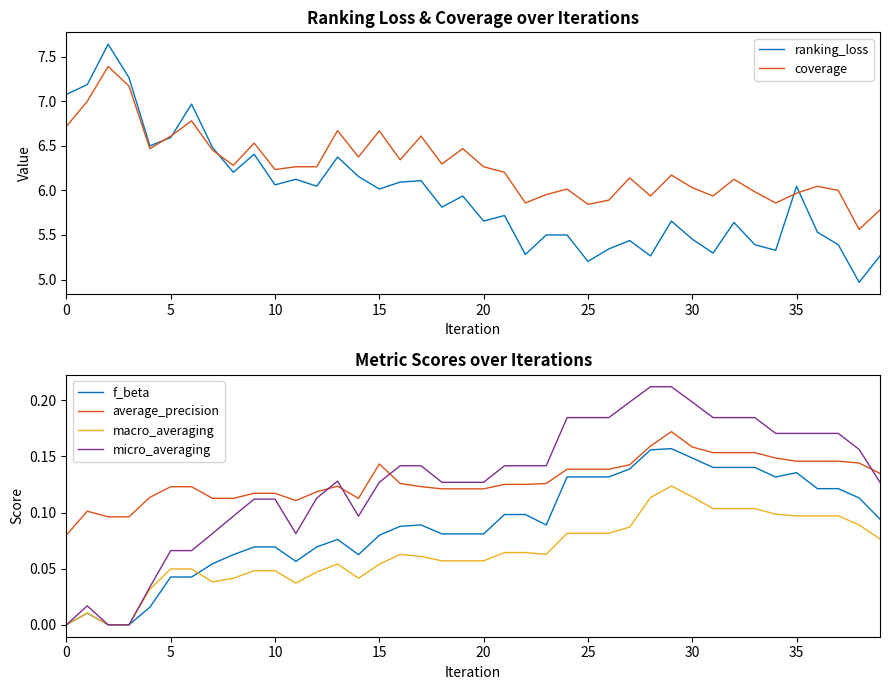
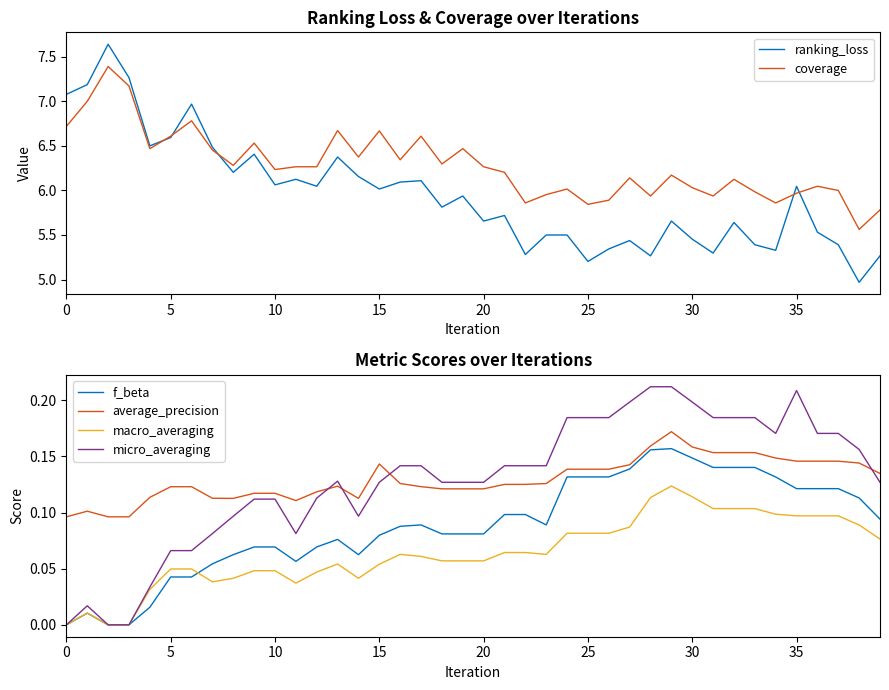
Metric Scores over Iterations, average_precision, 0: 0.080 -> 0.096
Metric Scores over Iterations, f_beta, 35: 0.136 -> 0.121
Metric Scores over Iterations, micro_averaging, 35: 0.171 -> 0.209
